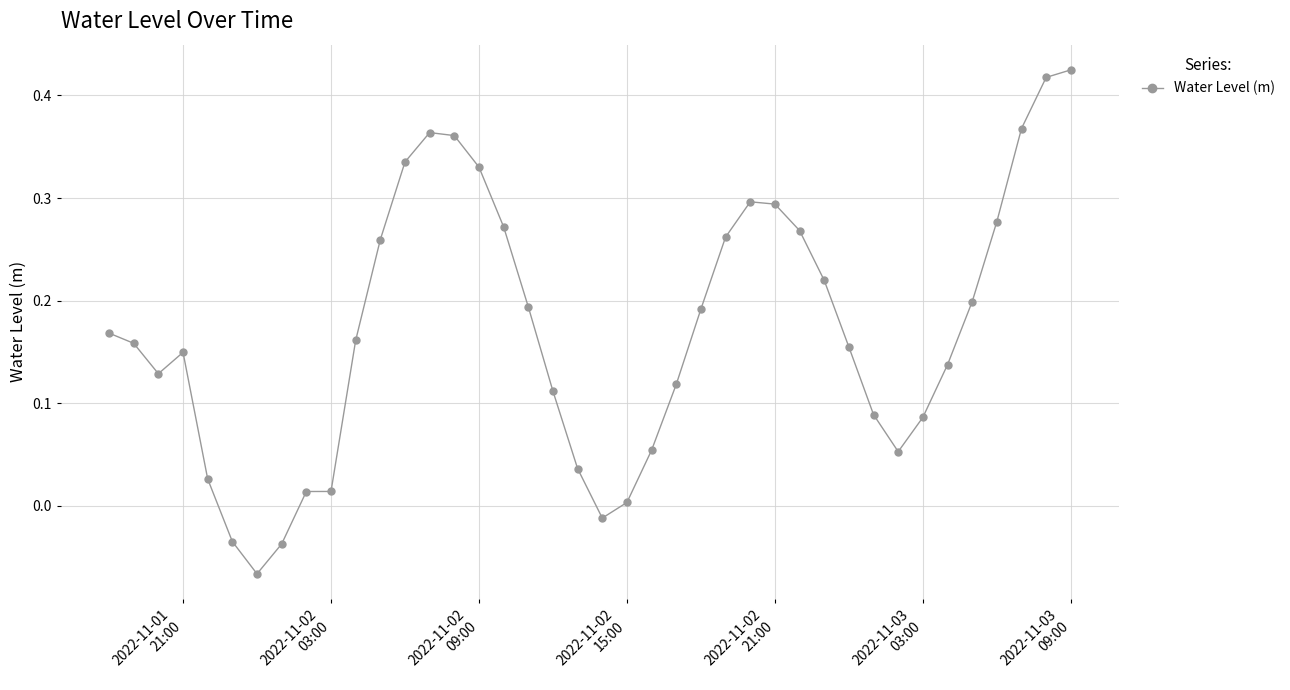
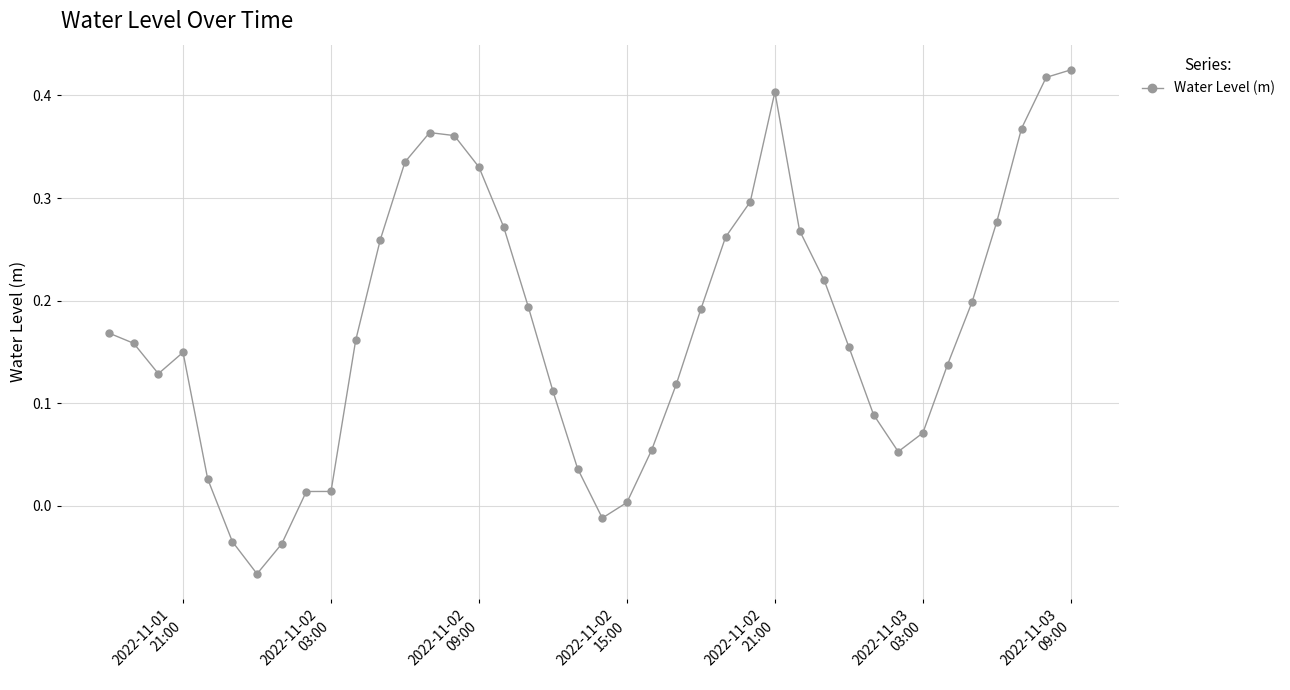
2022-11-02 21:00: 0.294 -> 0.403
2022-11-03 03:00: 0.086 -> 0.071
